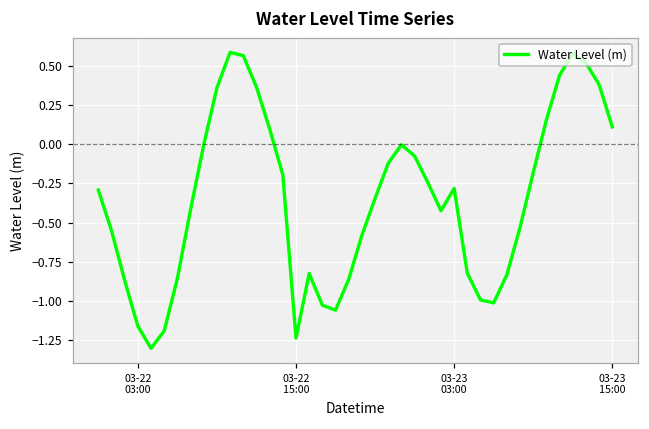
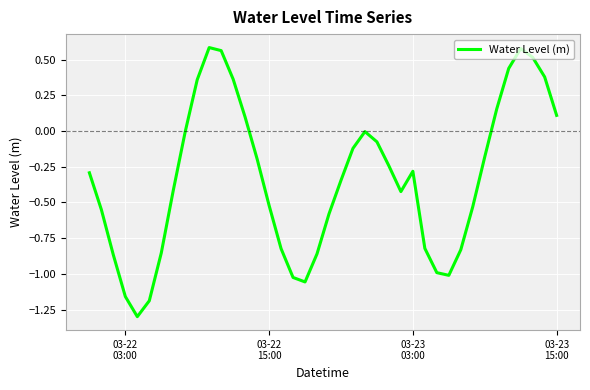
03-22 15:00: -1.23 -> -0.52
